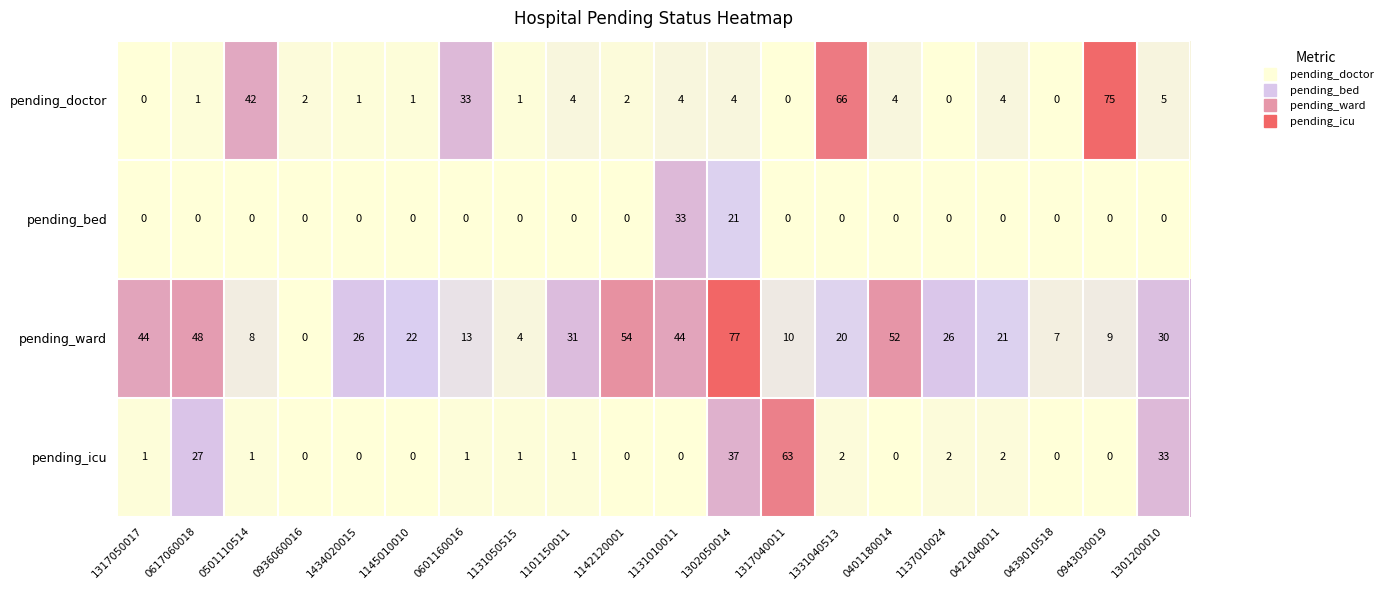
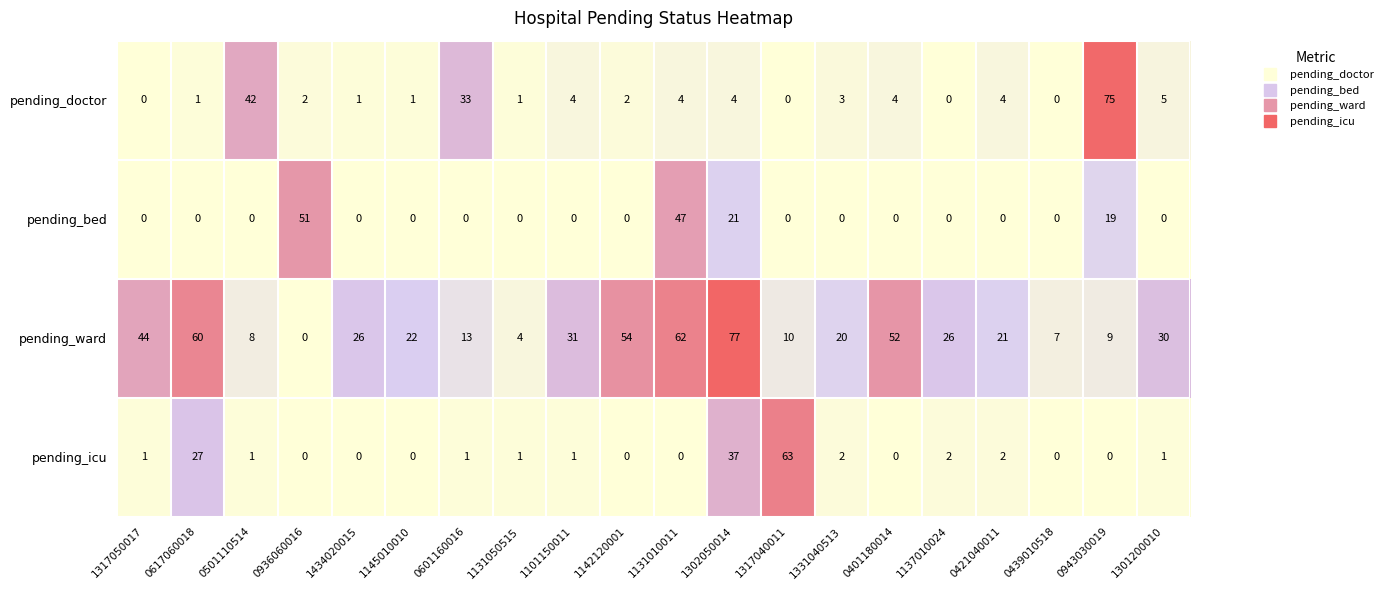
pending_doctor, 1331040513: 66 -> 3
pending_bed, 0936060016: 0 -> 51
pending_bed, 1131010011: 33 -> 47
pending_bed, 0943030019: 0 -> 19
pending_ward, 0617060018: 48 -> 60
pending_ward, 1131010011: 44 -> 62
pending_icu, 1301200010: 33 -> 1
